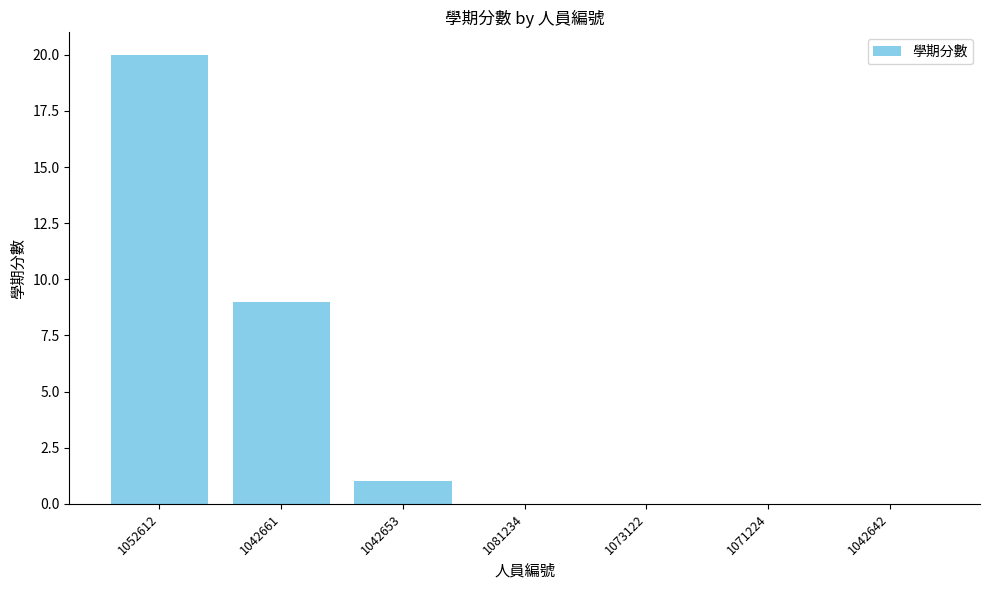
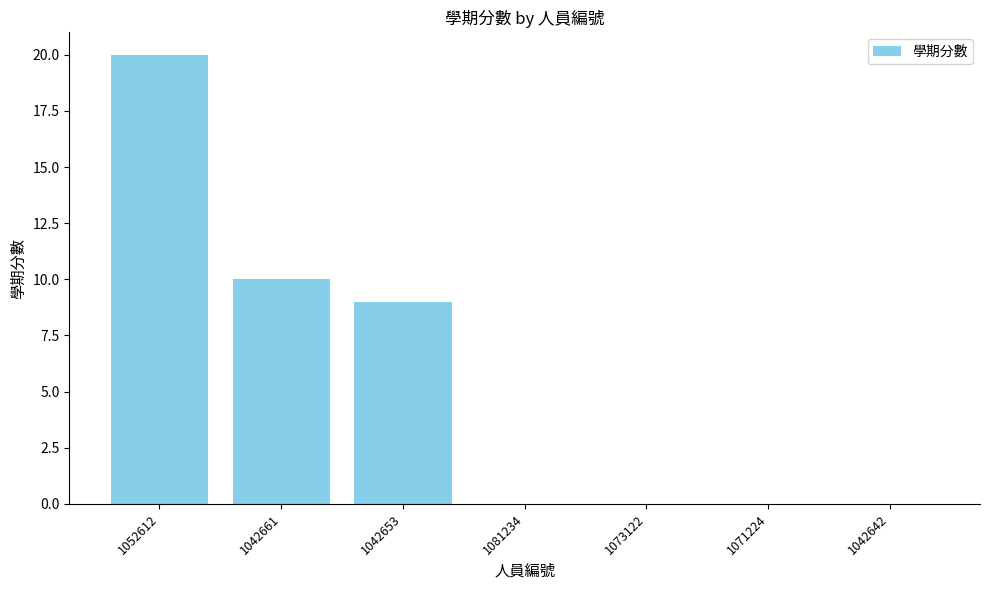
1042661: 9 -> 10
1042653: 1 -> 9
